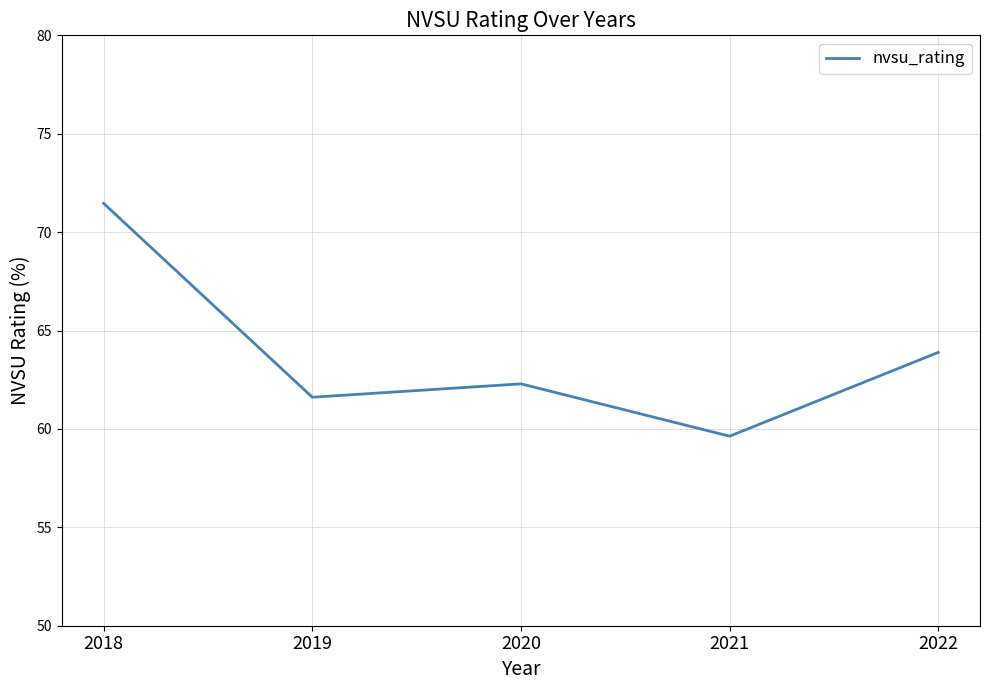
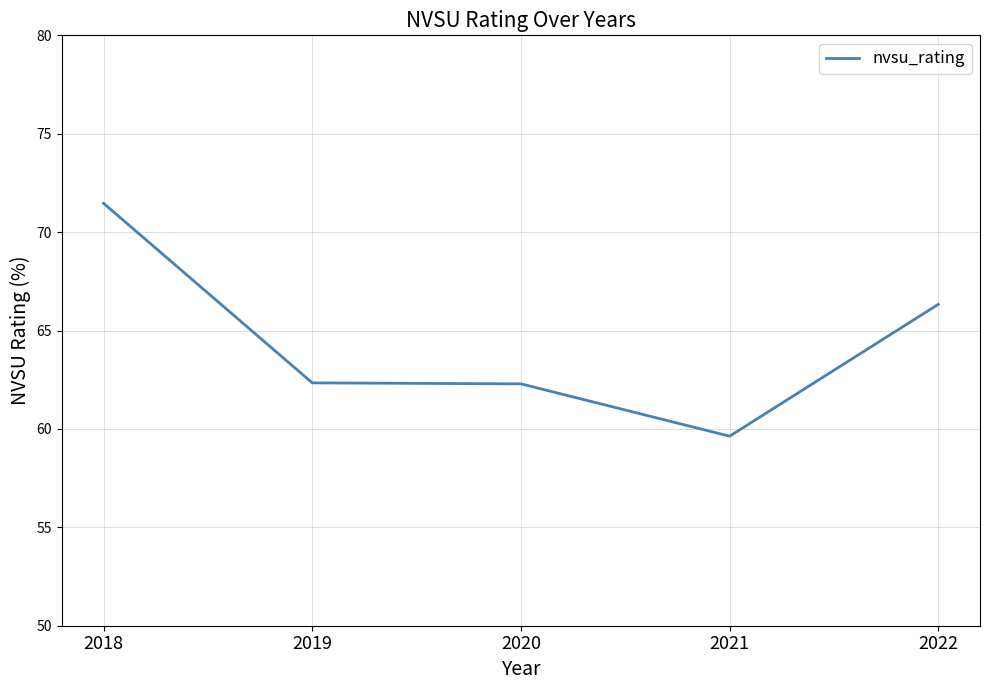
2019: 61.6 -> 62.3
2022: 63.9 -> 66.3
